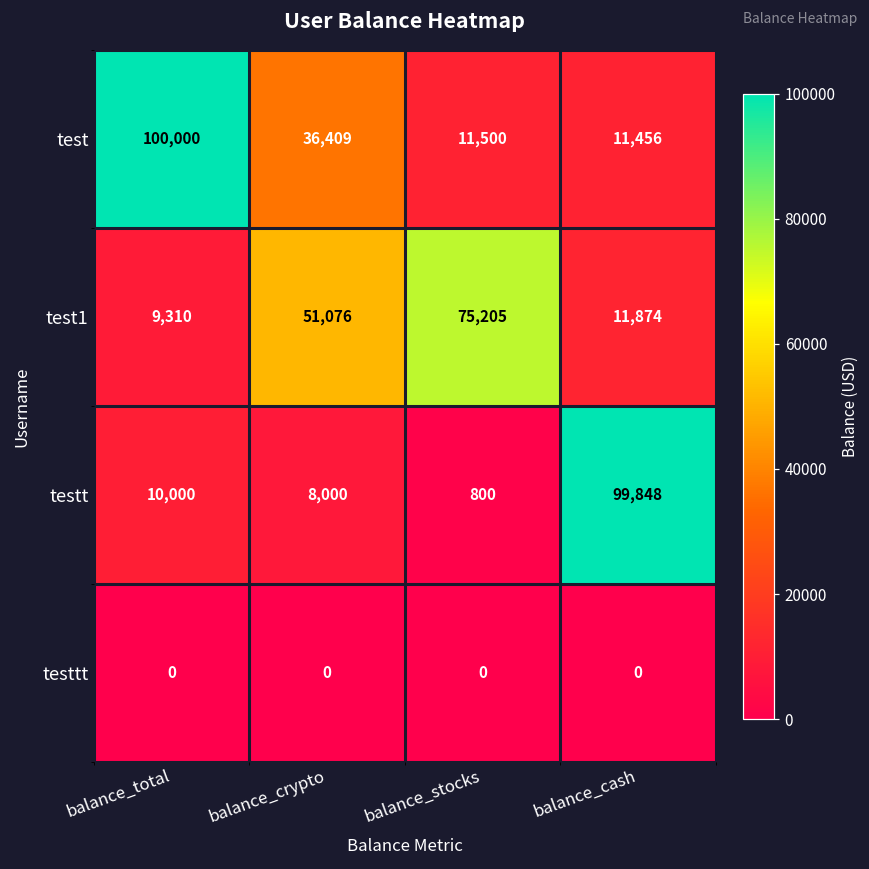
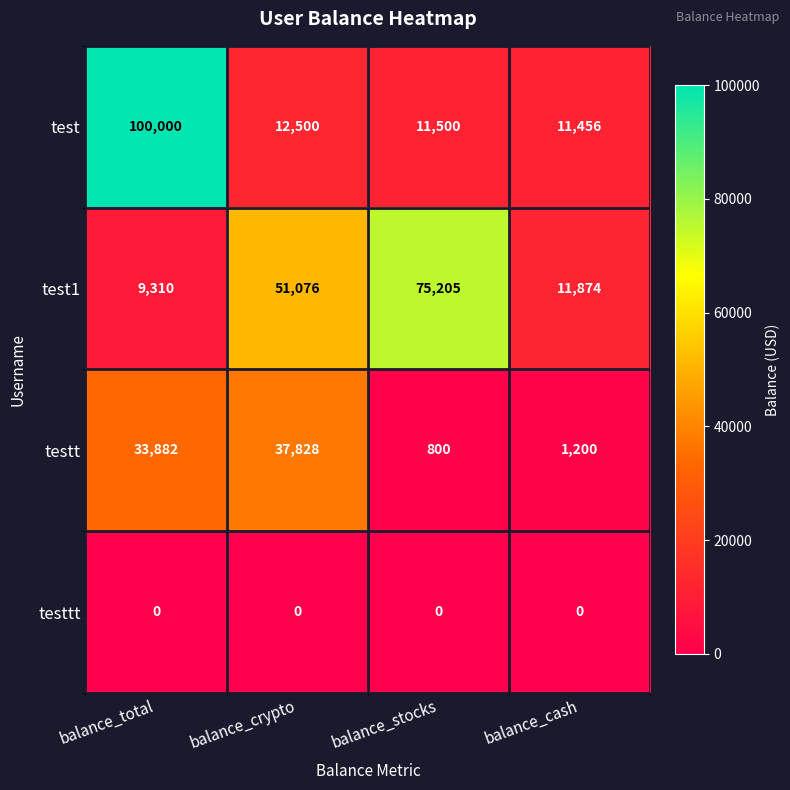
test, balance_crypto: 36,409 -> 12,500
testt, balance_total: 10,000 -> 33,882
testt, balance_crypto: 8,000 -> 37,828
testt, balance_cash: 99,848 -> 1,200
